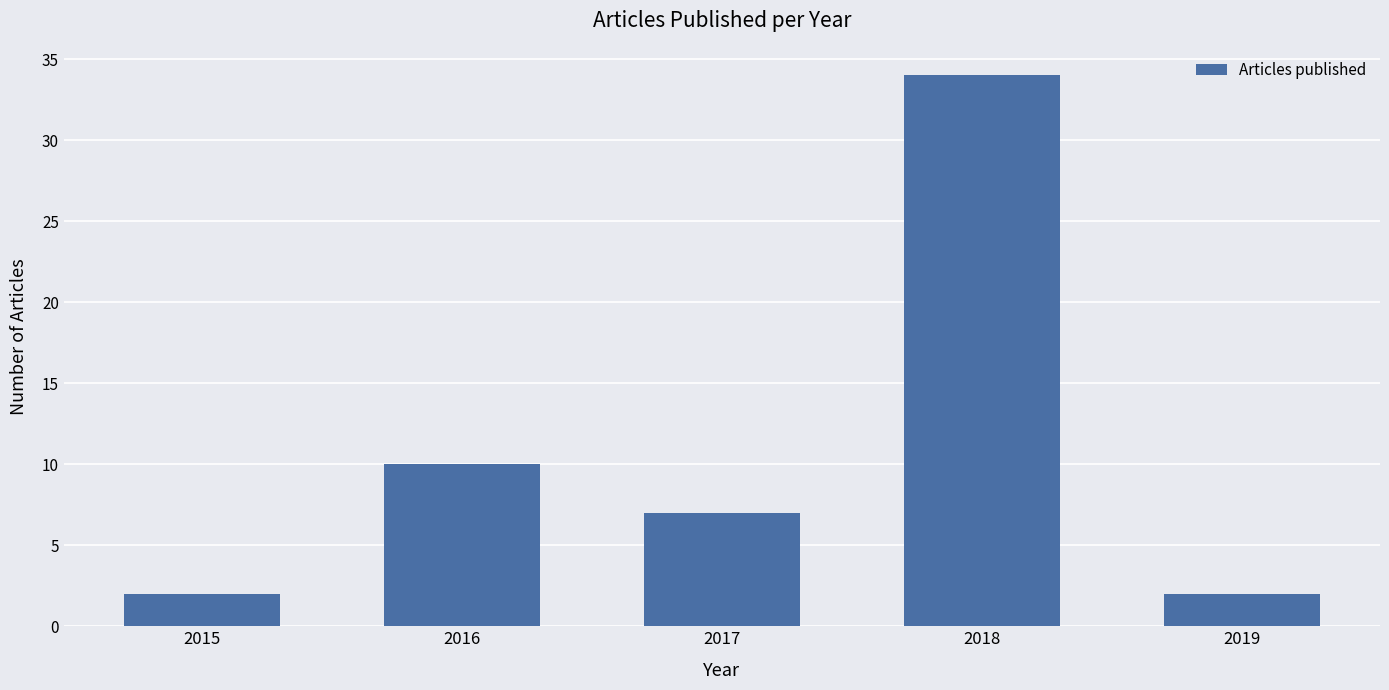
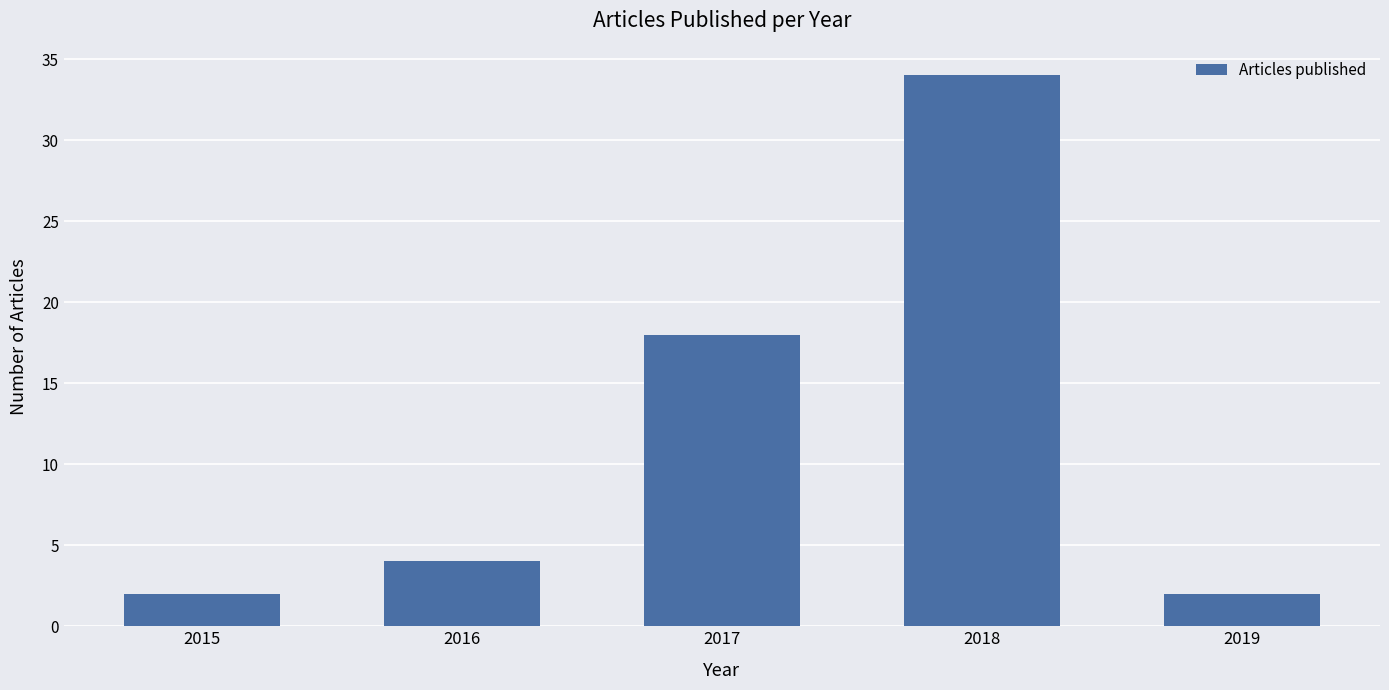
2016: 10 -> 4
2017: 7 -> 18
